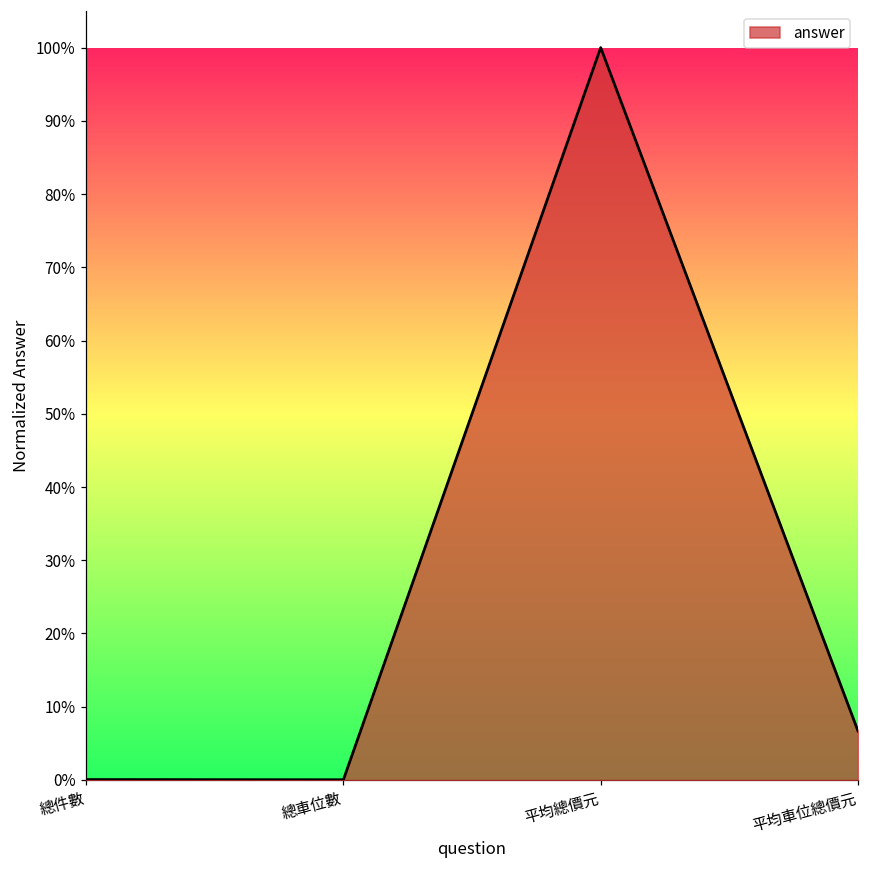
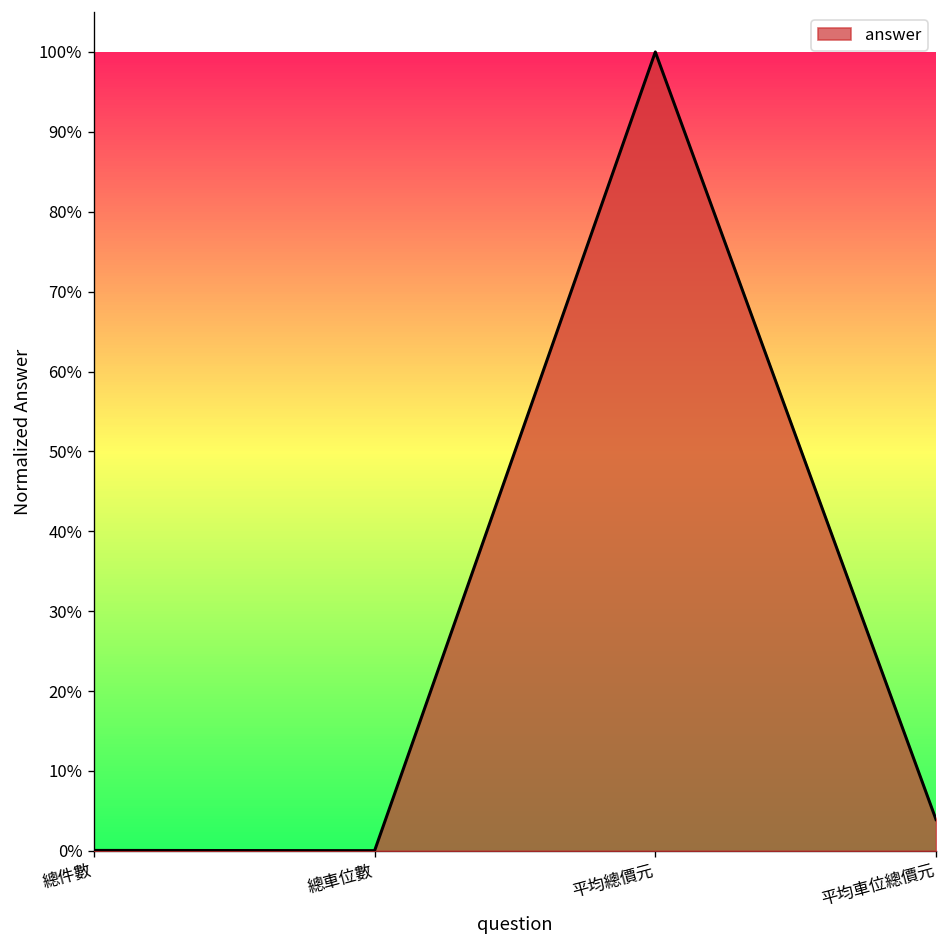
平均車位總價元: 7% -> 4%
